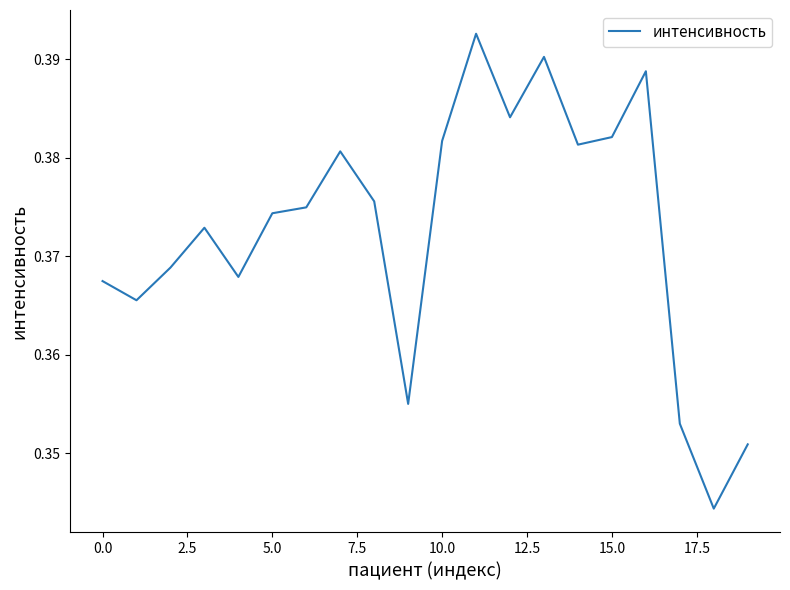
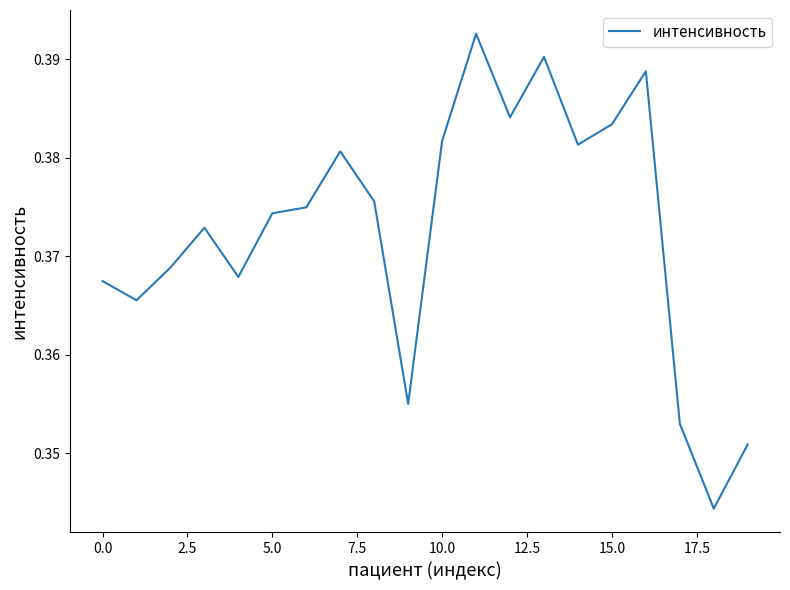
15.0: 0.382 -> 0.383
